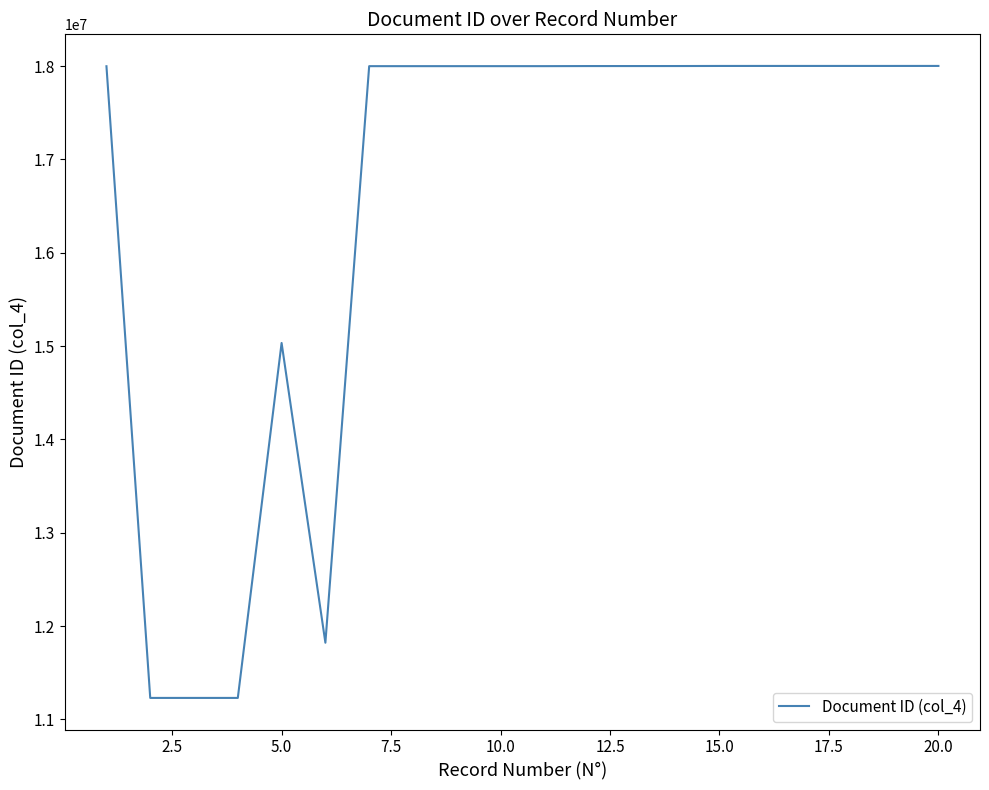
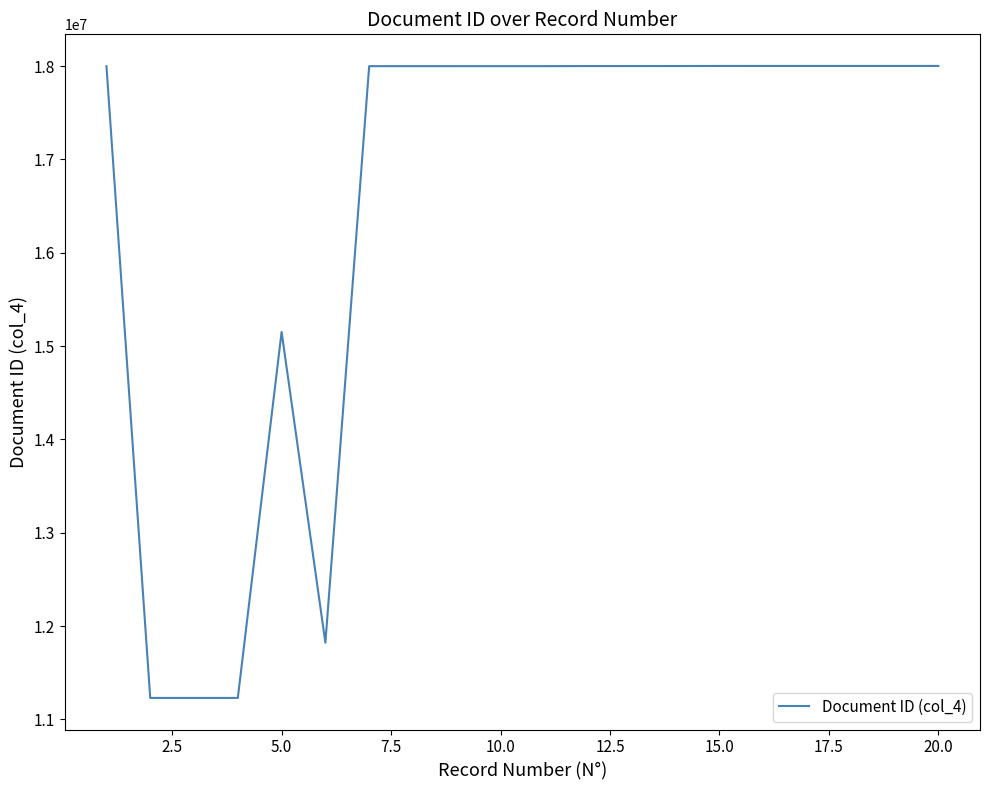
5.0: 15000000 -> 15200000
